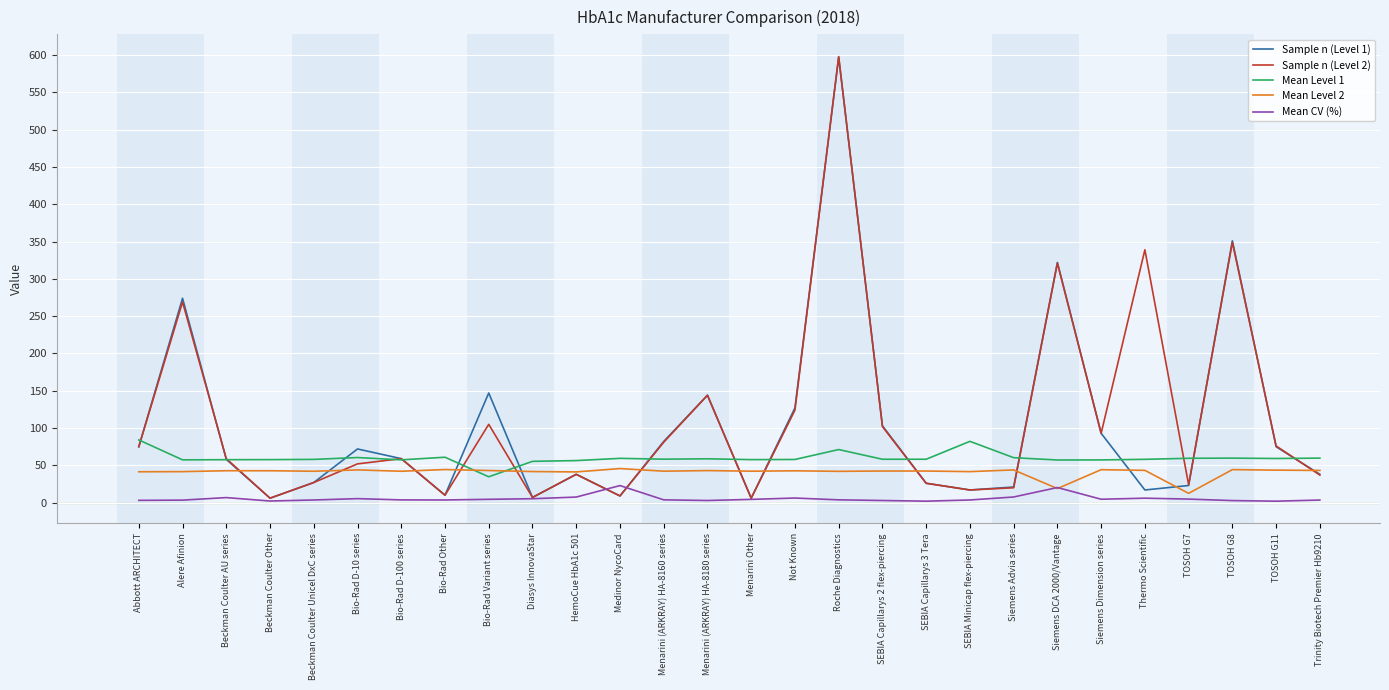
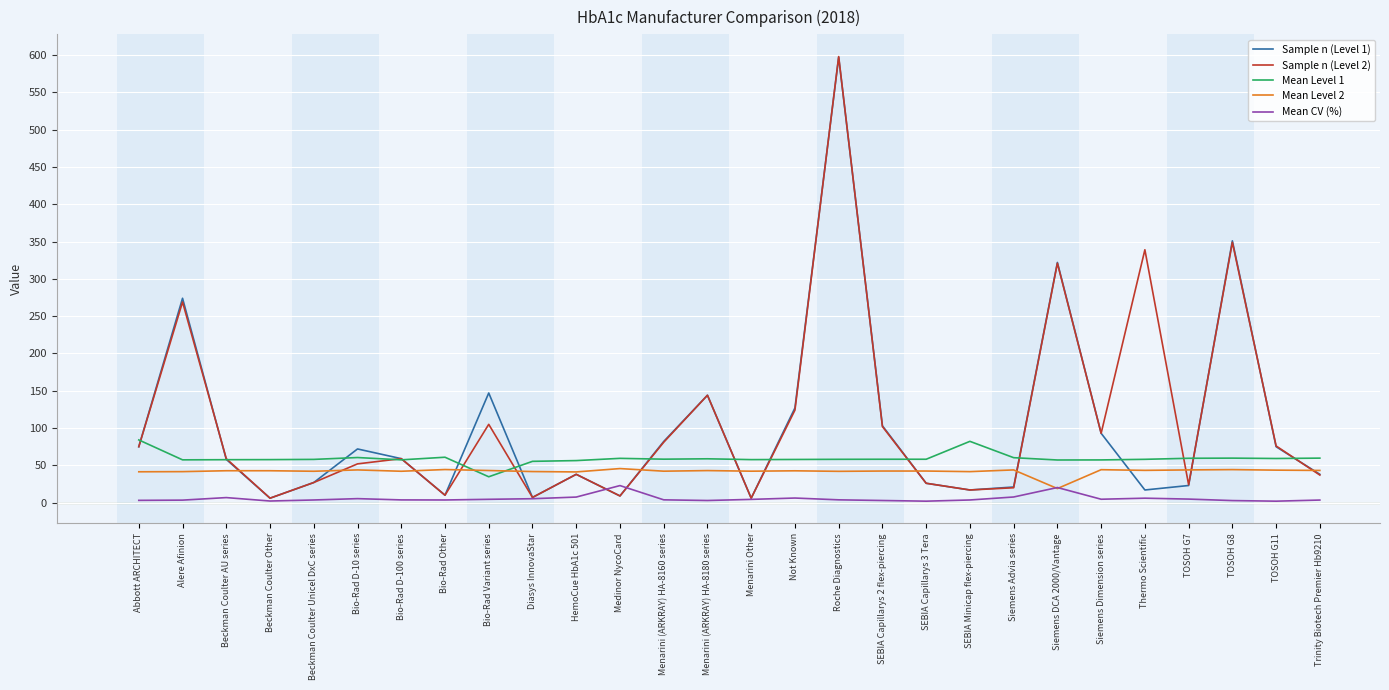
Mean Level 1, Roche Diagnostics: 70 -> 60
Mean Level 2, TOSOH G7: 10 -> 40
